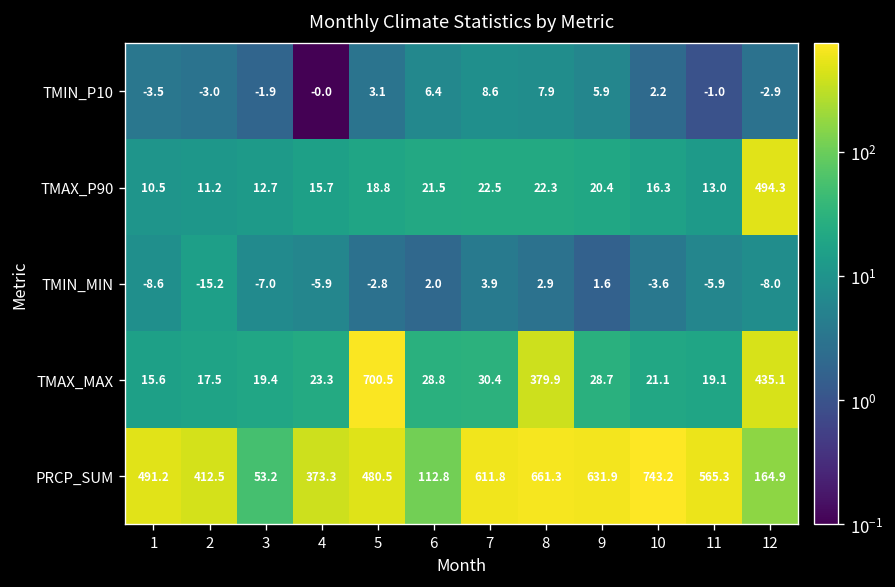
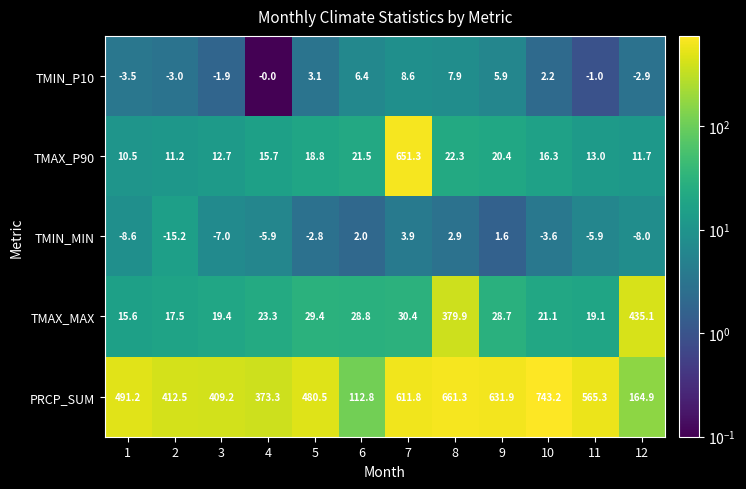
TMAX_P90, 7: 22.5 -> 651.3
TMAX_P90, 12: 494.3 -> 11.7
TMAX_MAX, 5: 700.5 -> 29.4
PRCP_SUM, 3: 53.2 -> 409.2
